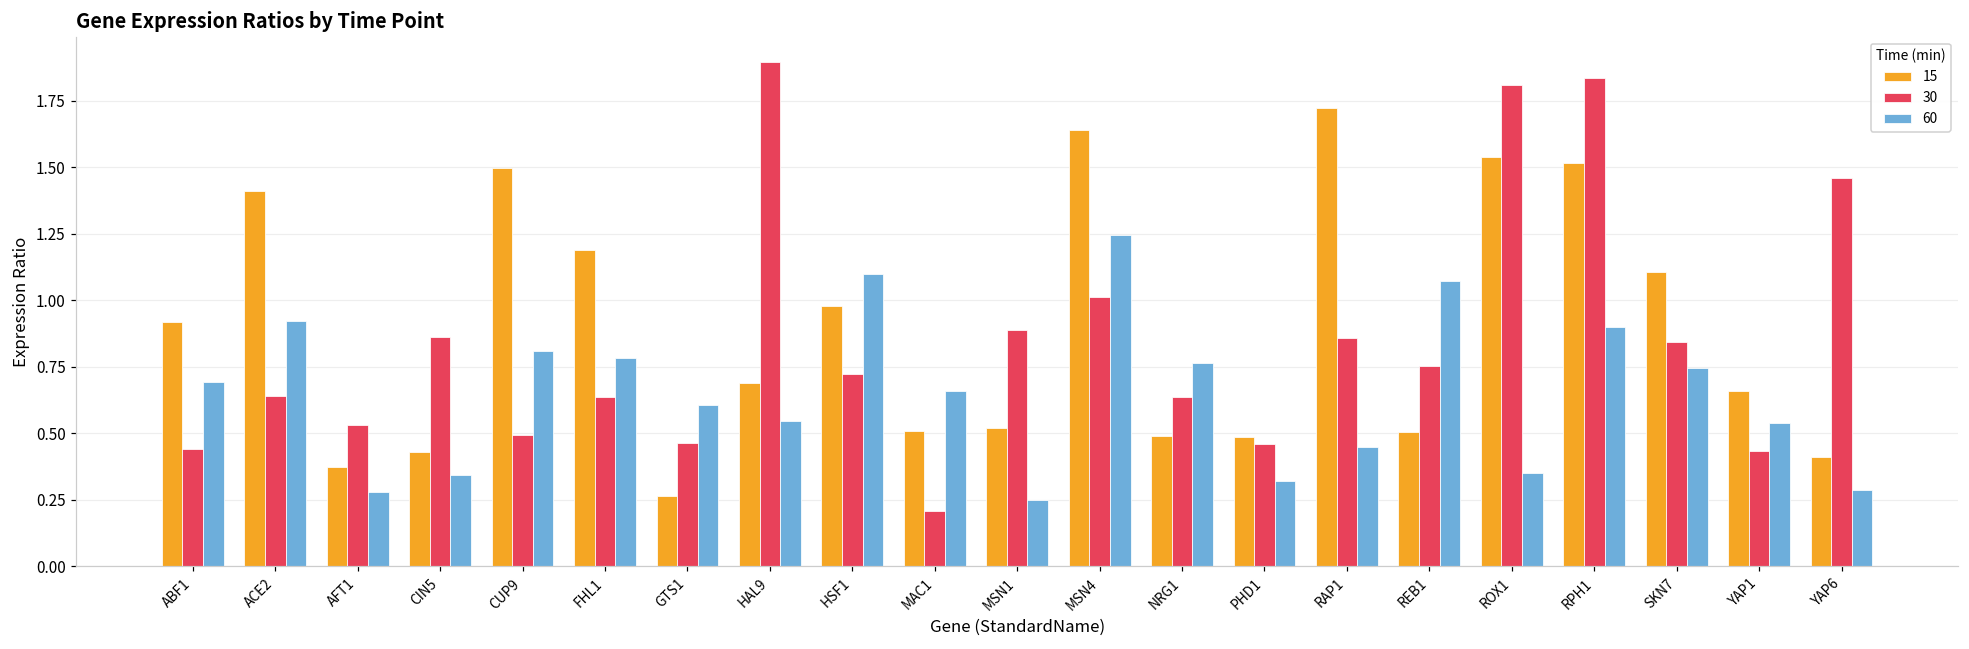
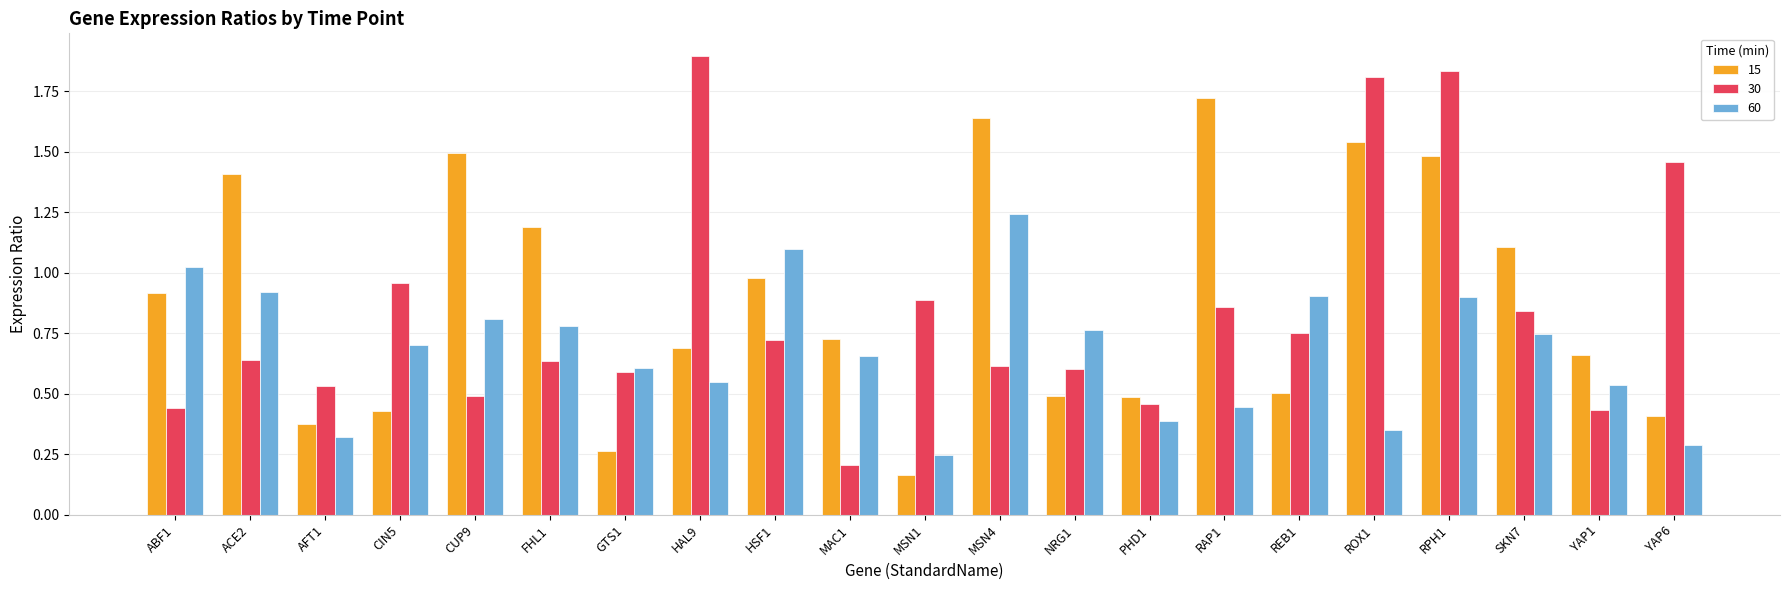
60, ABF1: 0.69 -> 1.02
60, AFT1: 0.28 -> 0.32
30, CIN5: 0.86 -> 0.96
60, CIN5: 0.34 -> 0.70
30, GTS1: 0.46 -> 0.59
15, MAC1: 0.51 -> 0.73
15, MSN1: 0.52 -> 0.17
30, MSN4: 1.01 -> 0.62
30, NRG1: 0.64 -> 0.60
60, PHD1: 0.32 -> 0.39
60, REB1: 1.07 -> 0.91
15, RPH1: 1.52 -> 1.48
